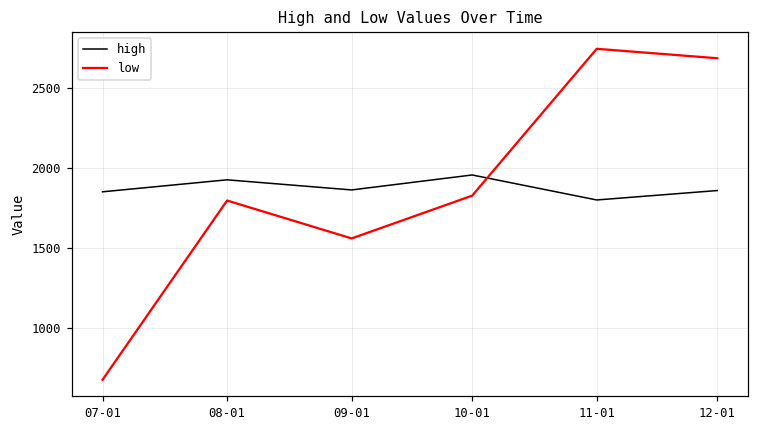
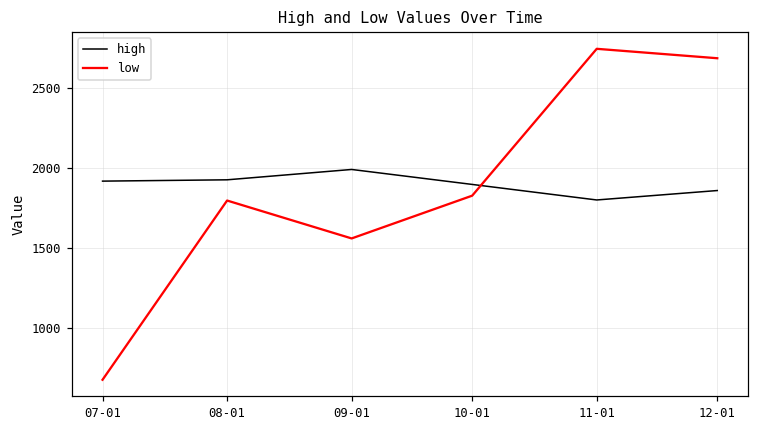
high, 07-01: 1850 -> 1920
high, 09-01: 1860 -> 1990
high, 10-01: 1960 -> 1900
